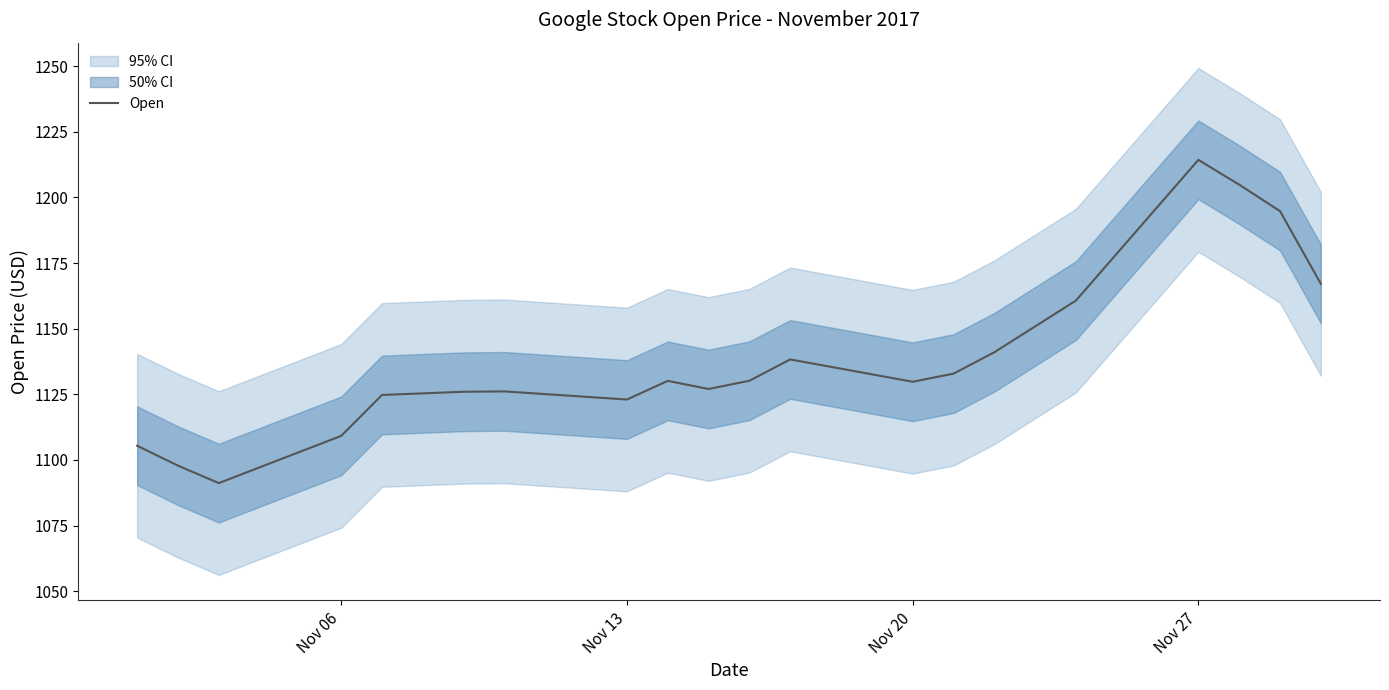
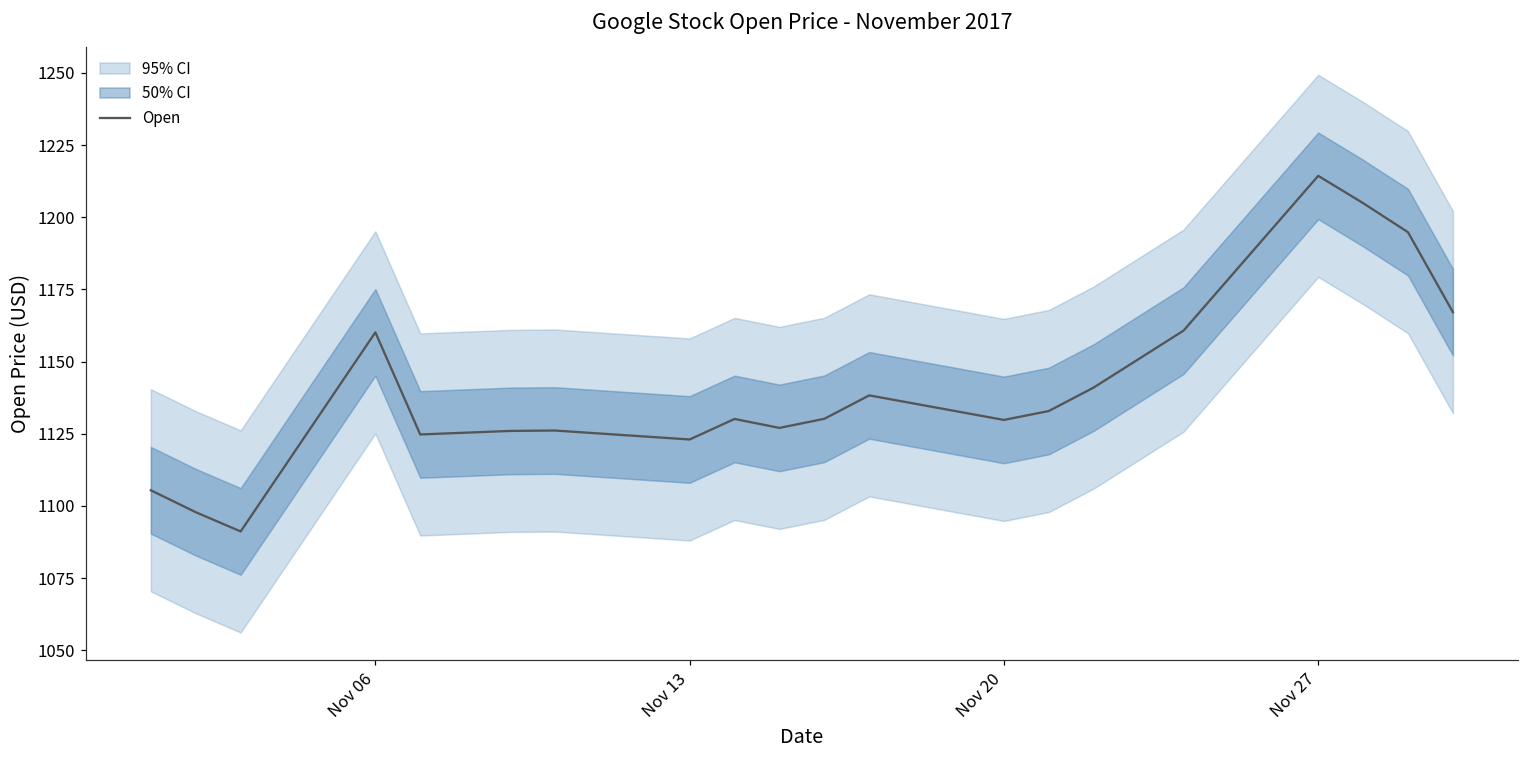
Open, Nov 06: 1109 -> 1160
